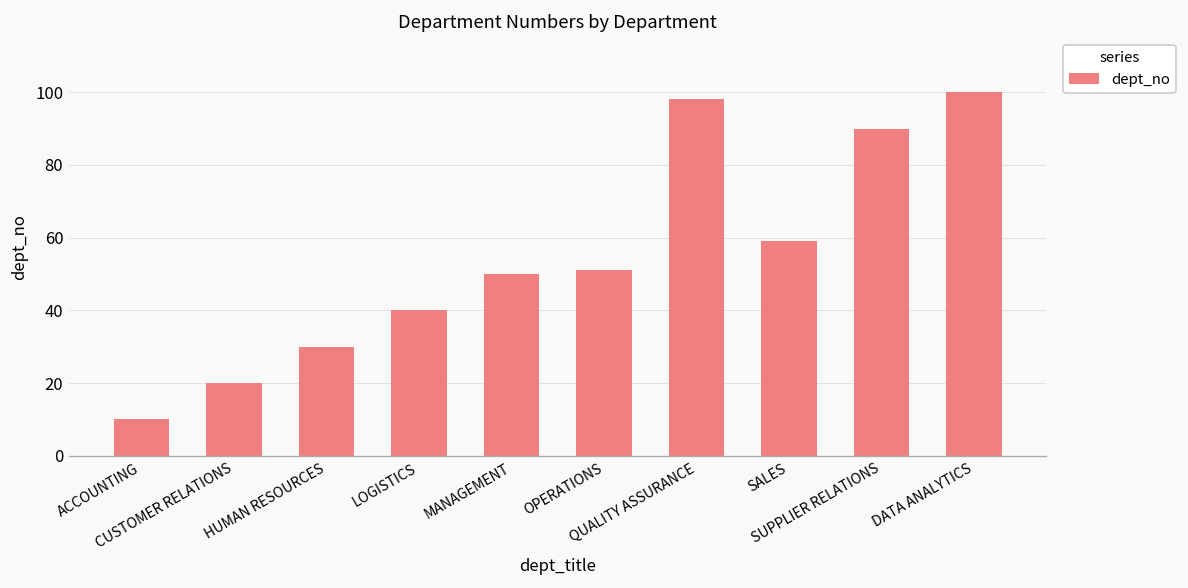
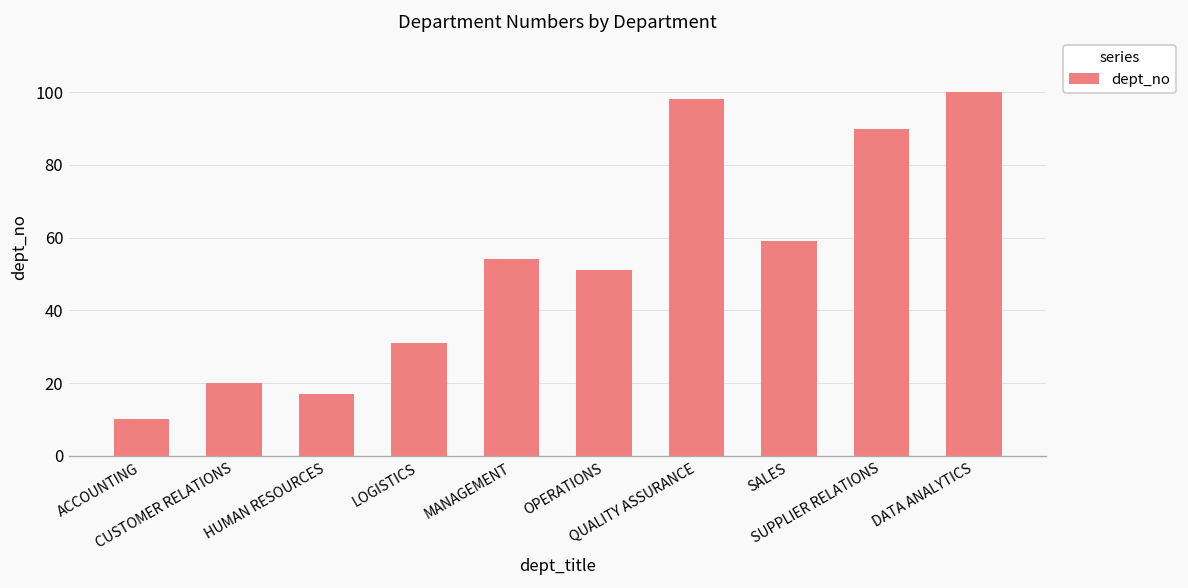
HUMAN RESOURCES: 30 -> 17
LOGISTICS: 40 -> 31
MANAGEMENT: 50 -> 54
